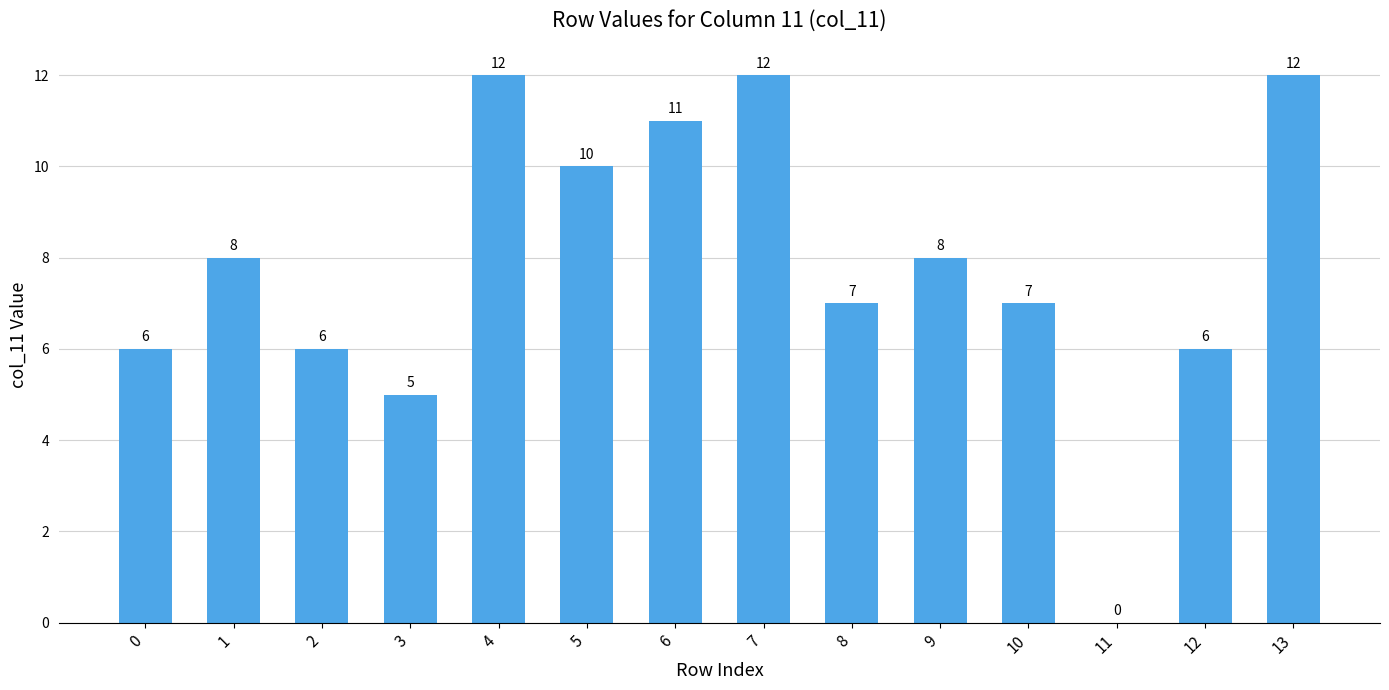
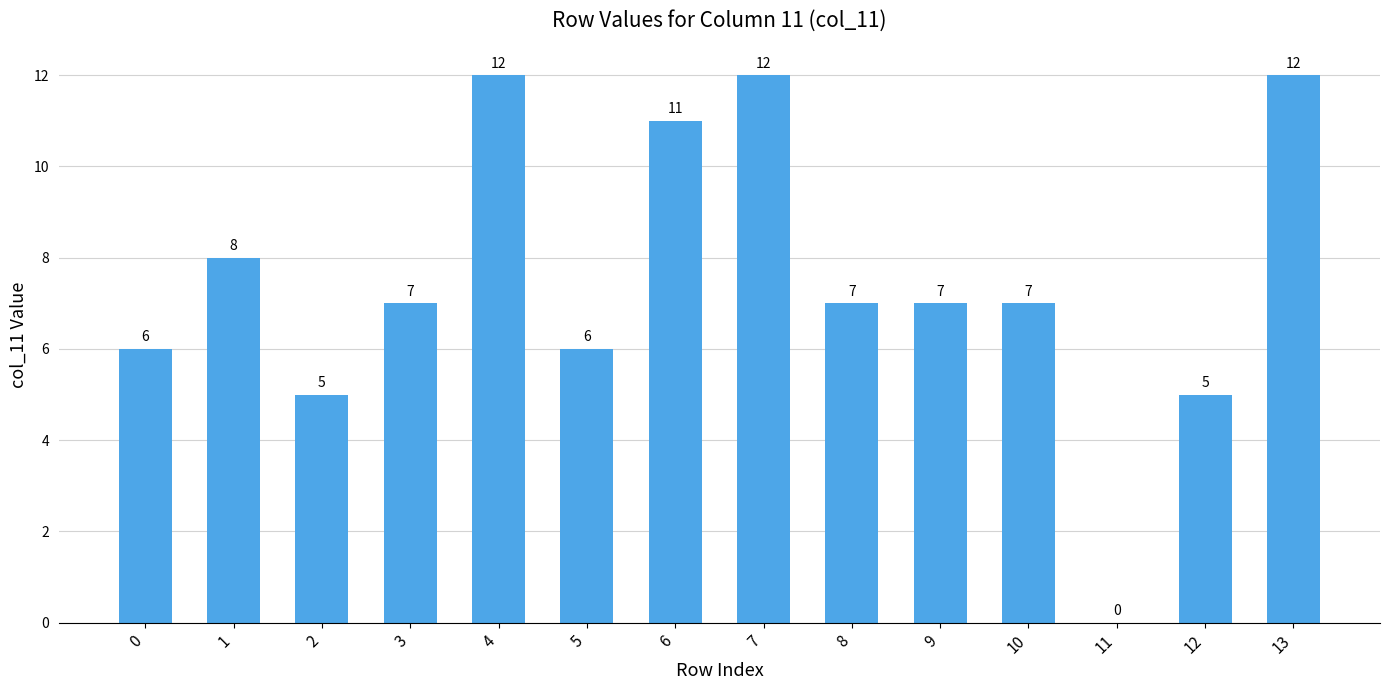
2: 6 -> 5
3: 5 -> 7
5: 10 -> 6
9: 8 -> 7
12: 6 -> 5
